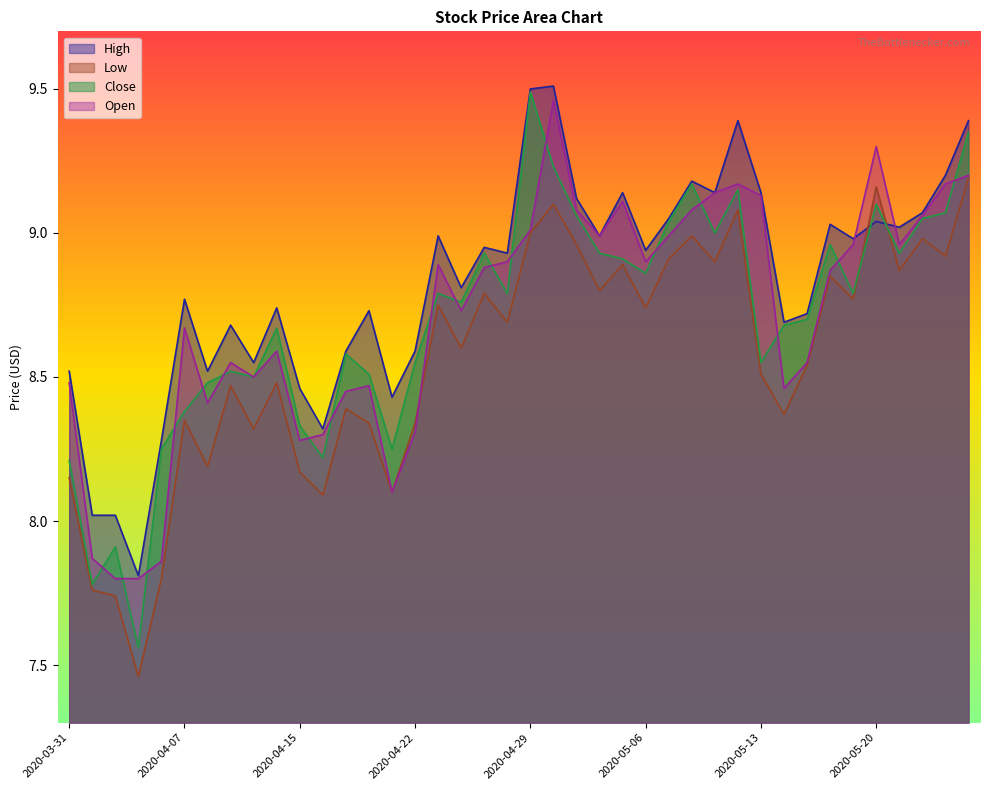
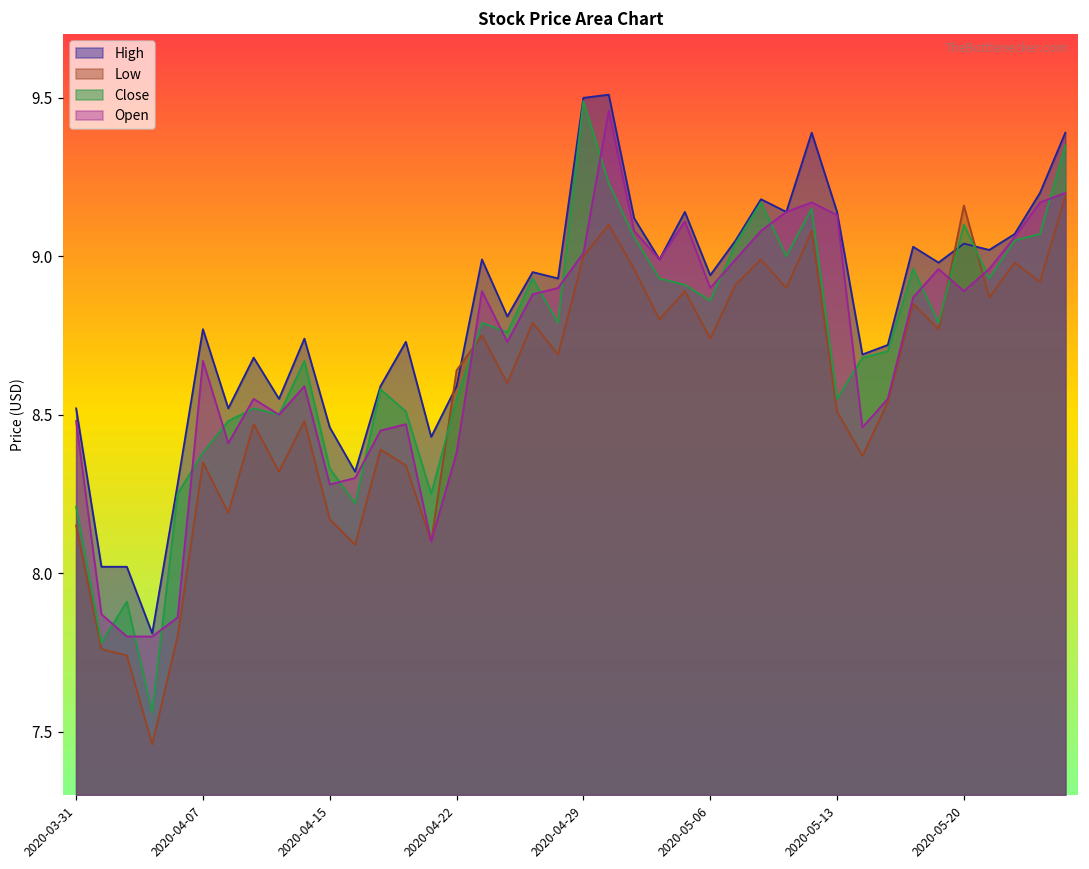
Low, 2020-04-22: 8.34 -> 8.64
Open, 2020-04-22: 8.31 -> 8.38
Open, 2020-05-20: 9.30 -> 8.89
